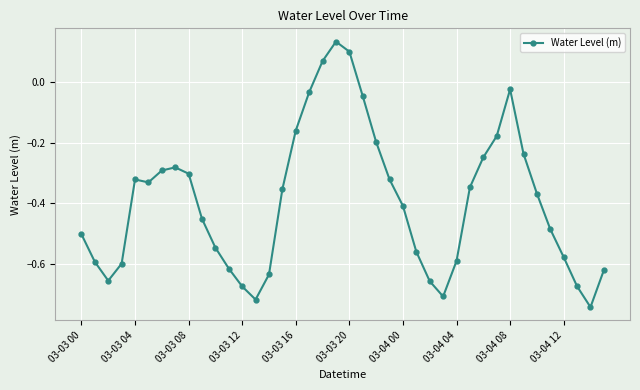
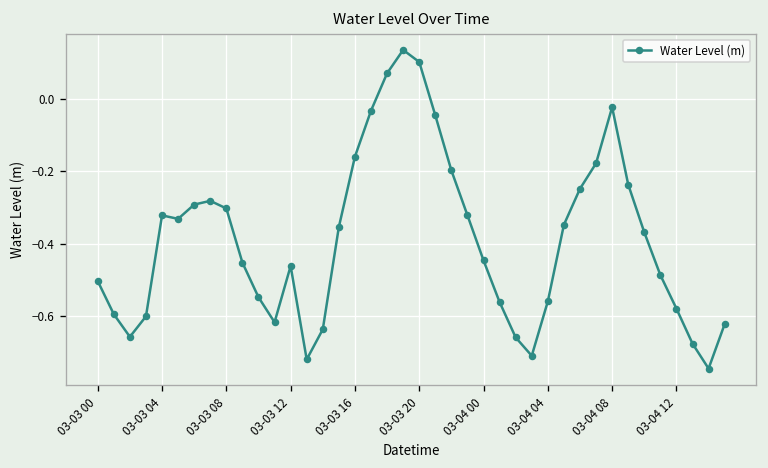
03-03 12: -0.68 -> -0.46
03-04 00: -0.41 -> -0.45
03-04 04: -0.59 -> -0.56
